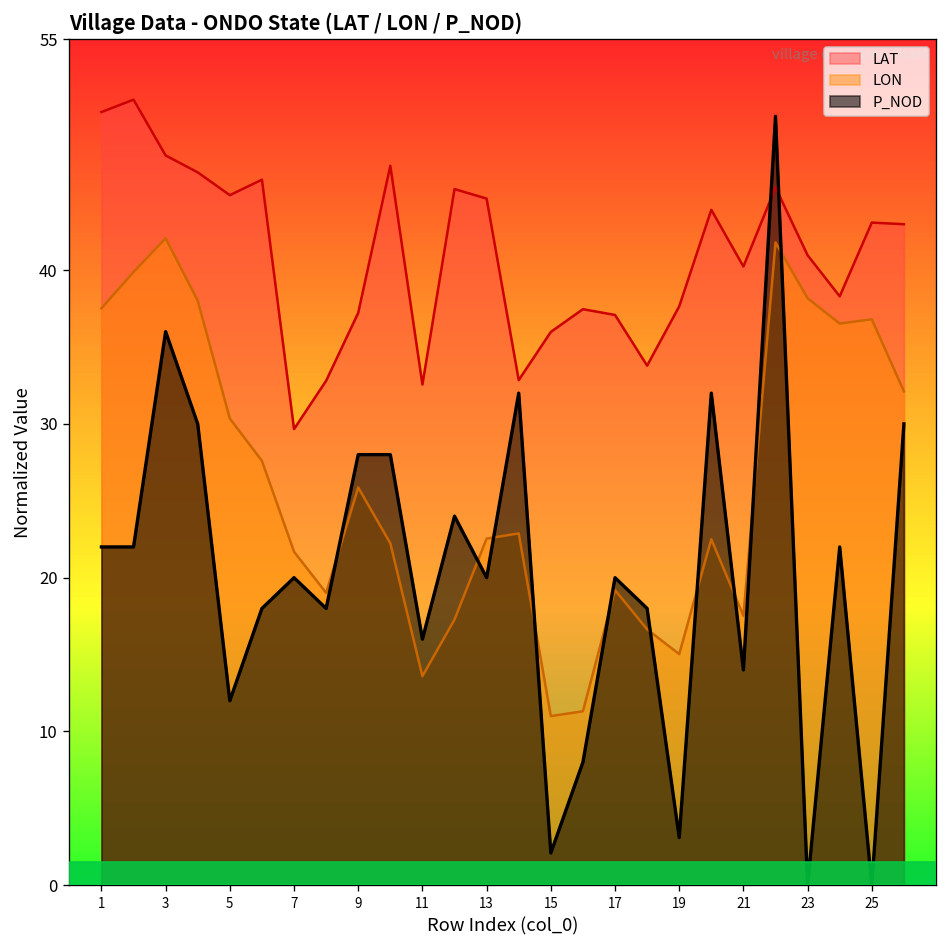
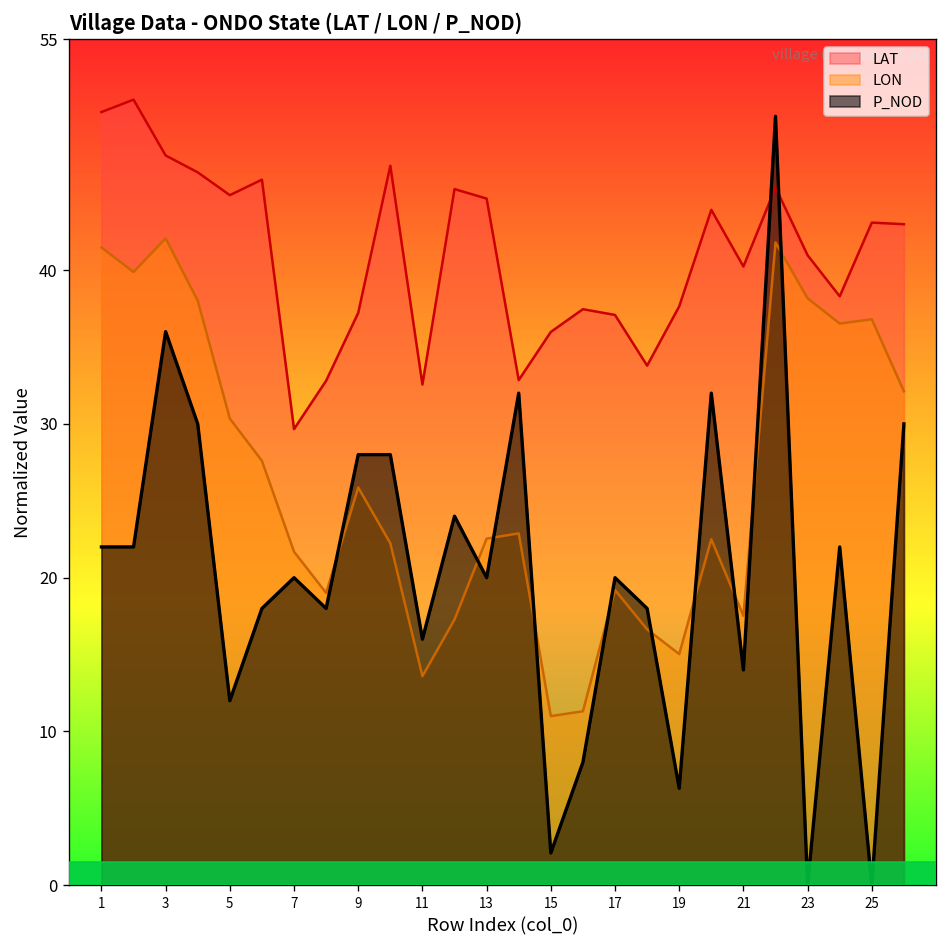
LON, 1: 37.5 -> 41.5
P_NOD, 19: 3.1 -> 6.3
